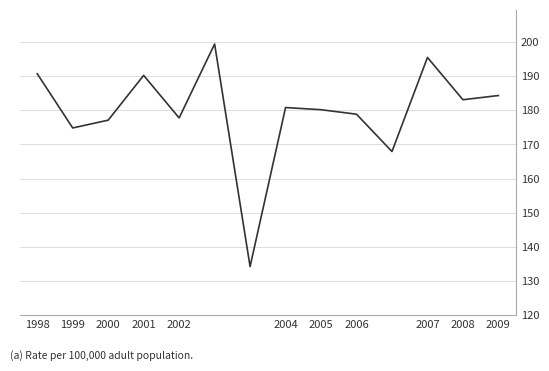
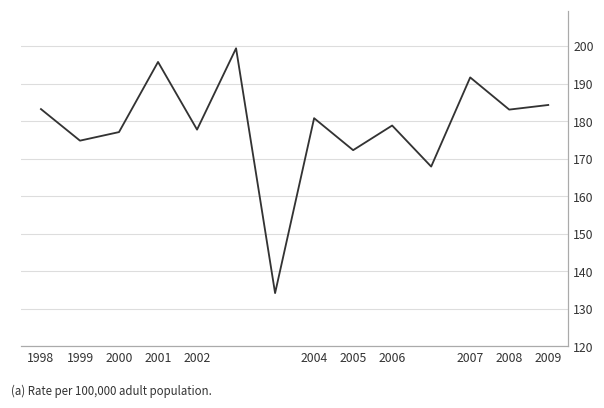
1998: 191 -> 183
2001: 190 -> 196
2005: 180 -> 172
2007: 196 -> 192
